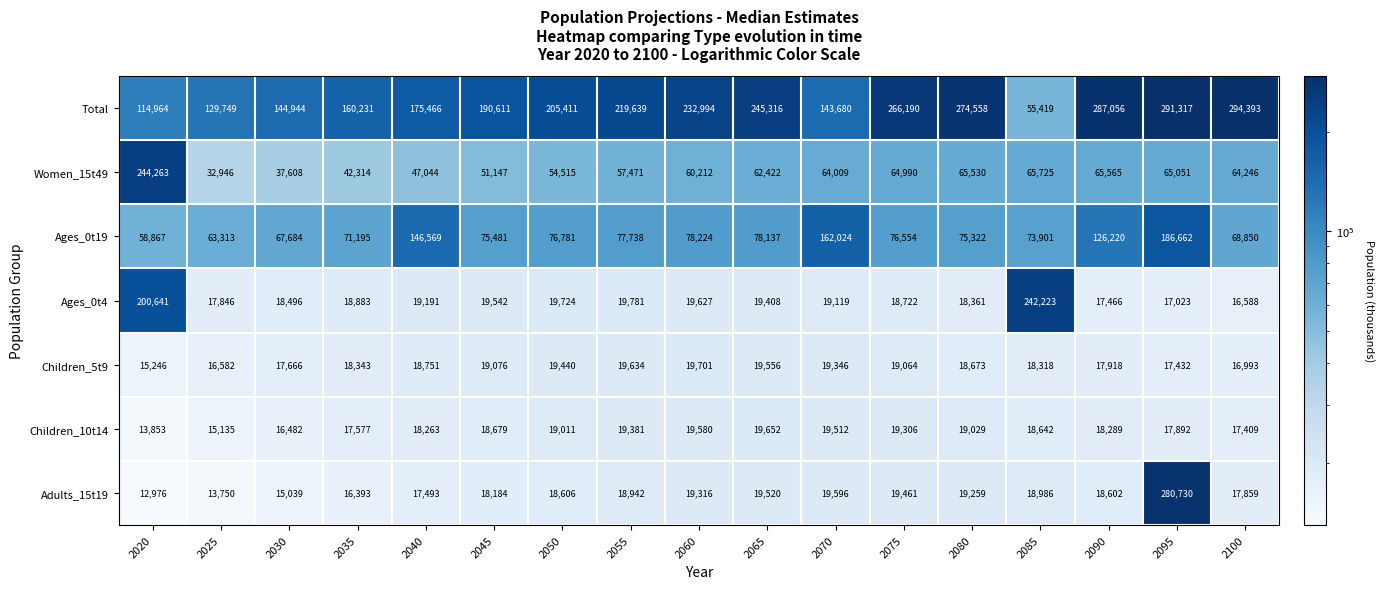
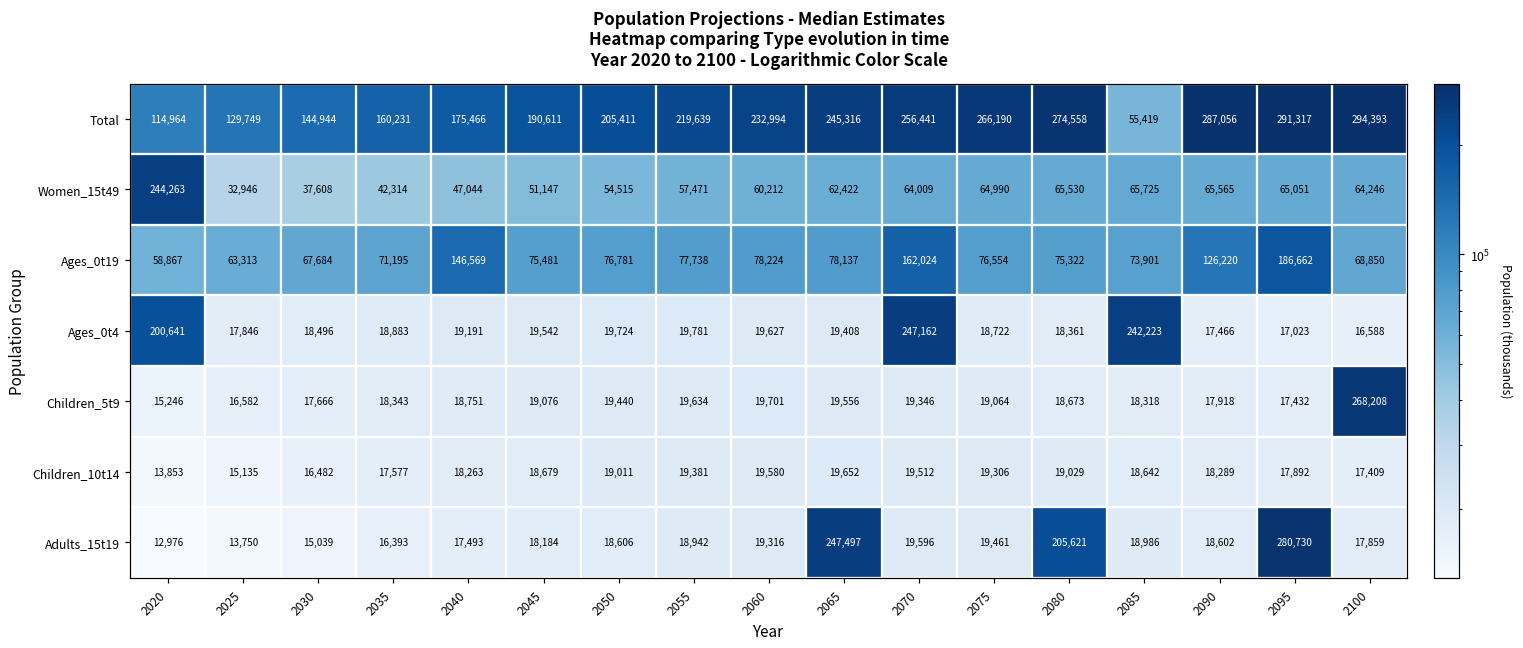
Total, 2070: 143,680 -> 256,441
Ages_0t4, 2070: 19,119 -> 247,162
Children_5t9, 2100: 16,993 -> 268,208
Adults_15t19, 2065: 19,520 -> 247,497
Adults_15t19, 2080: 19,259 -> 205,621
